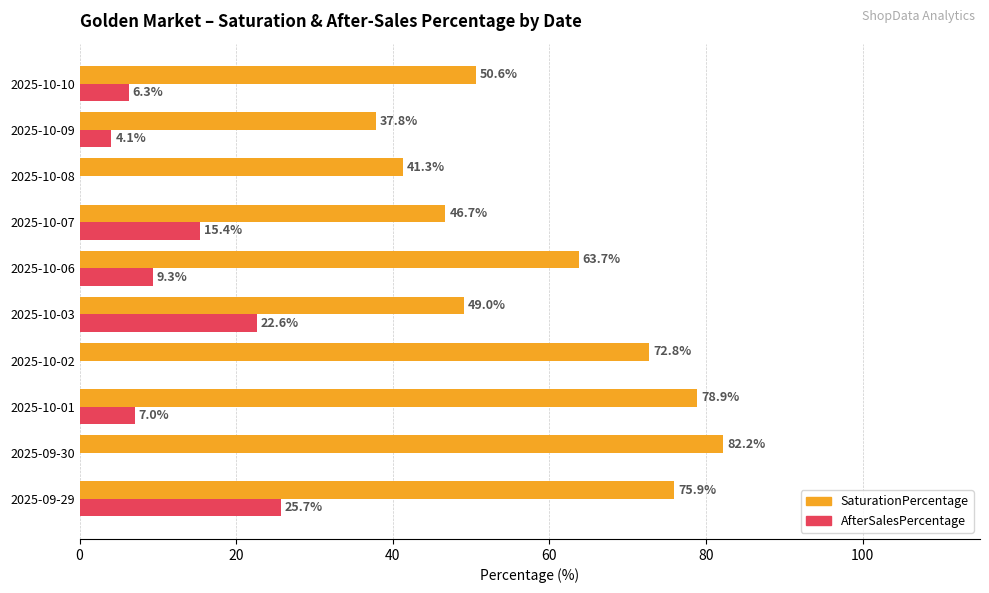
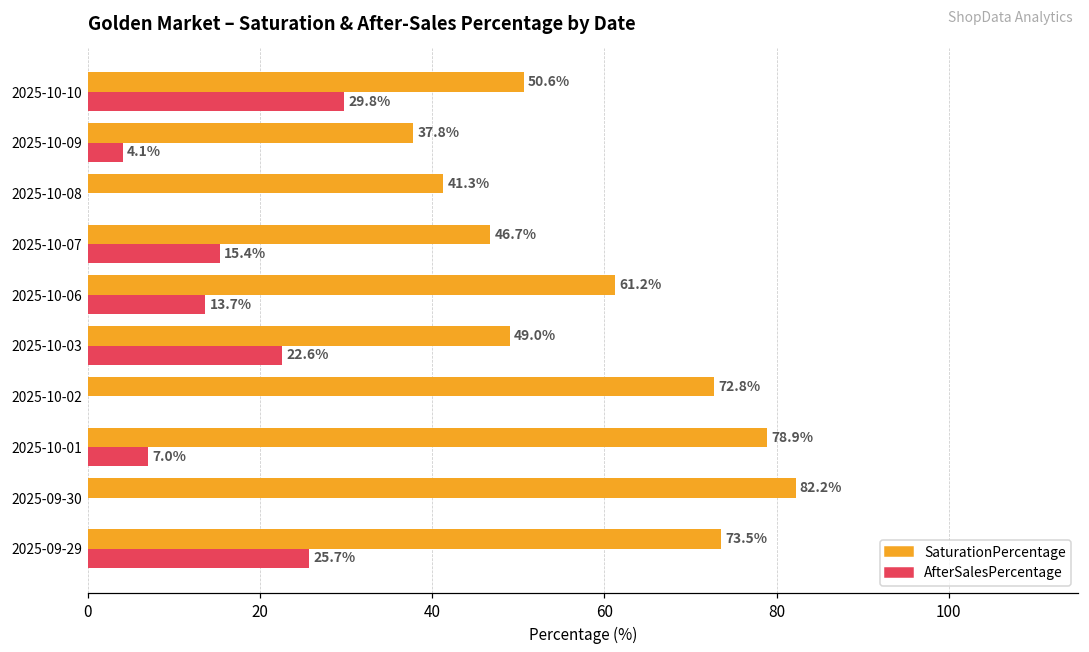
AfterSalesPercentage, 2025-10-10: 6.3% -> 29.8%
SaturationPercentage, 2025-10-06: 63.7% -> 61.2%
AfterSalesPercentage, 2025-10-06: 9.3% -> 13.7%
SaturationPercentage, 2025-09-29: 75.9% -> 73.5%
